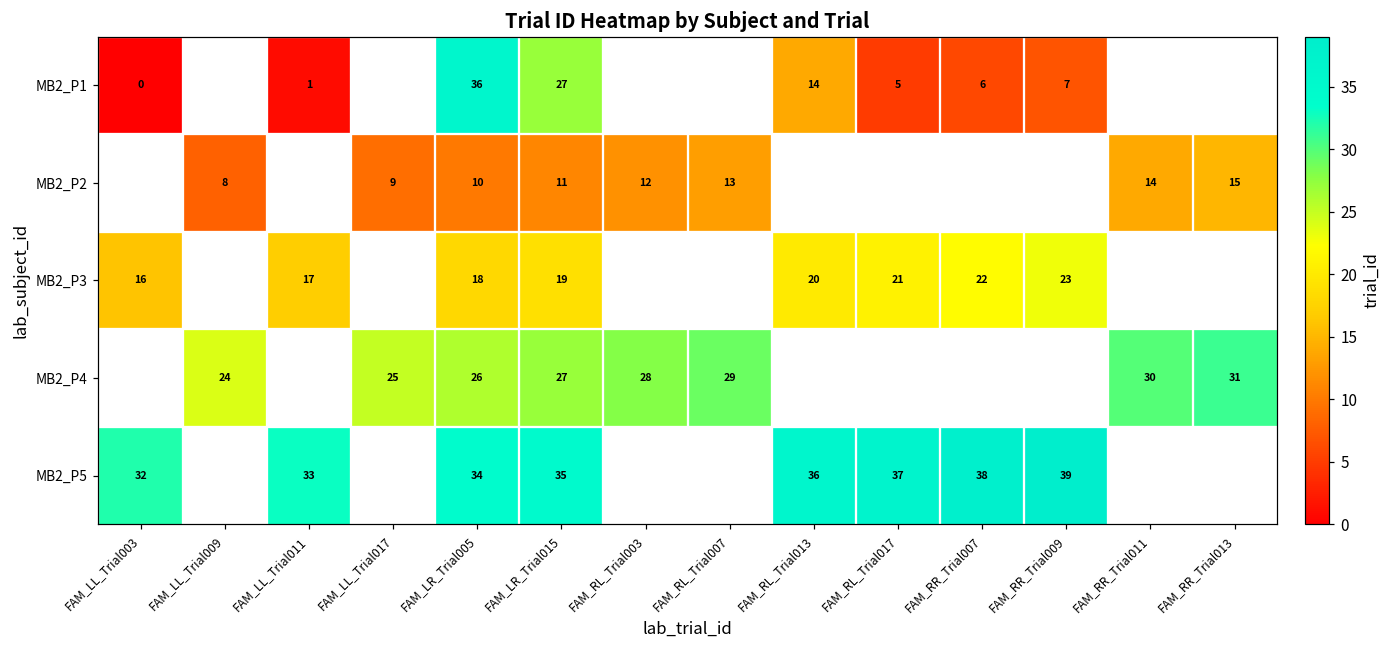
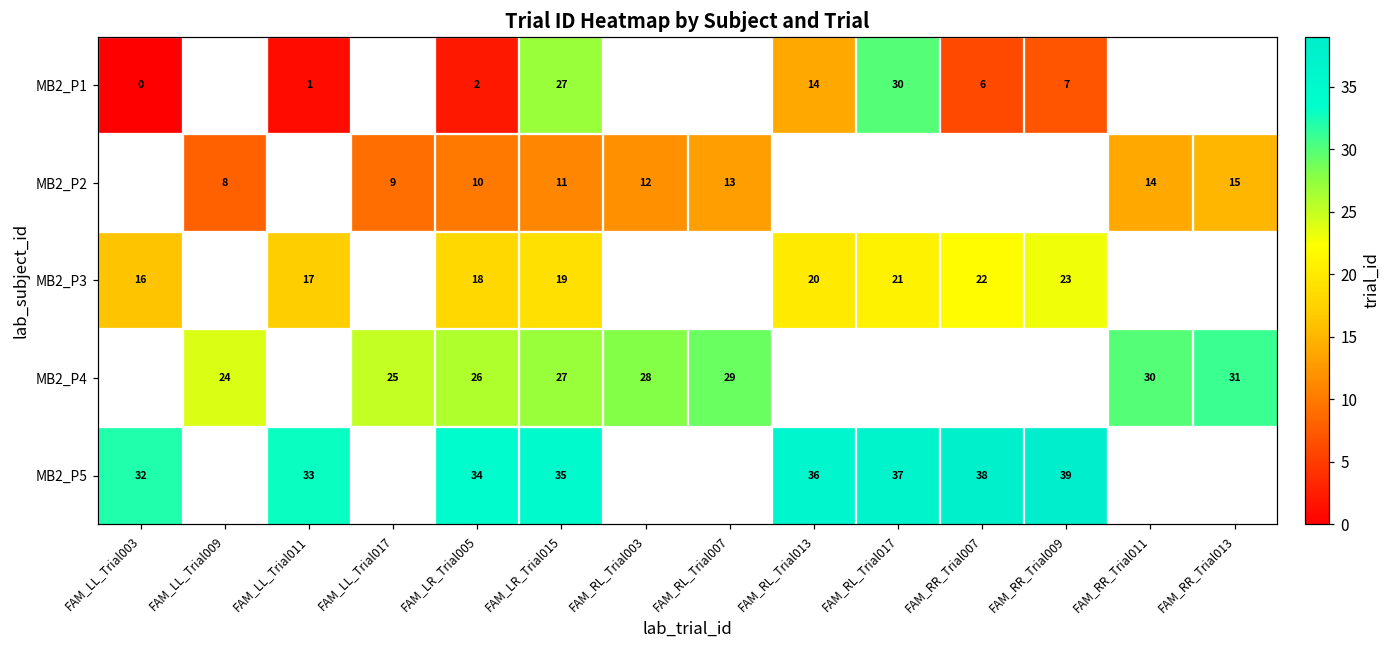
MB2_P1, FAM_LR_Trial005: 36 -> 2
MB2_P1, FAM_RL_Trial017: 5 -> 30
